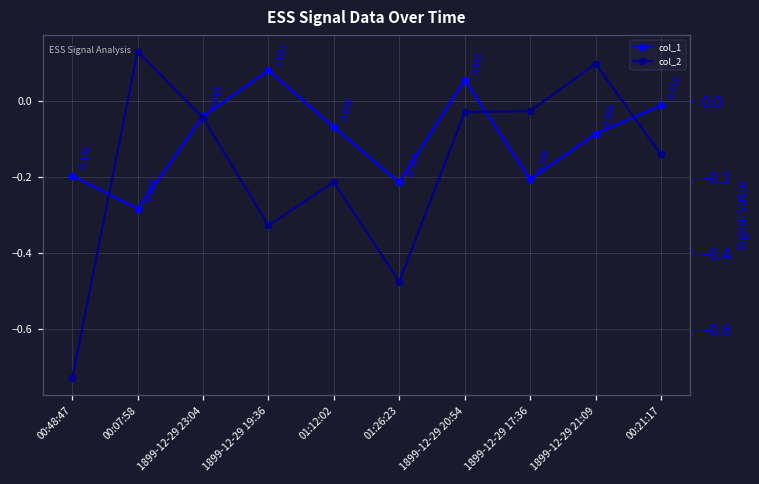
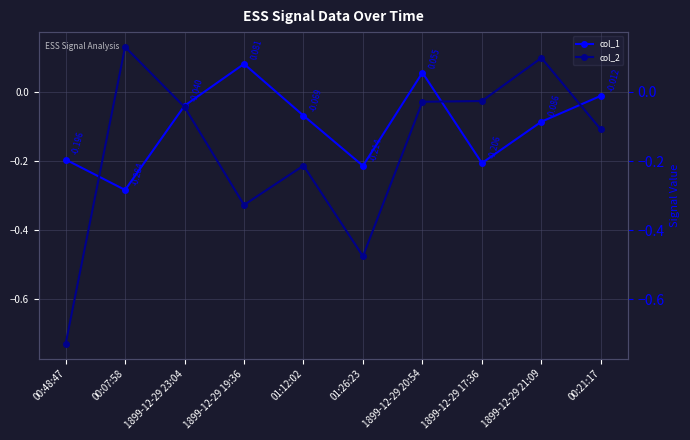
col_2, 00:21:17: -0.14 -> -0.11
